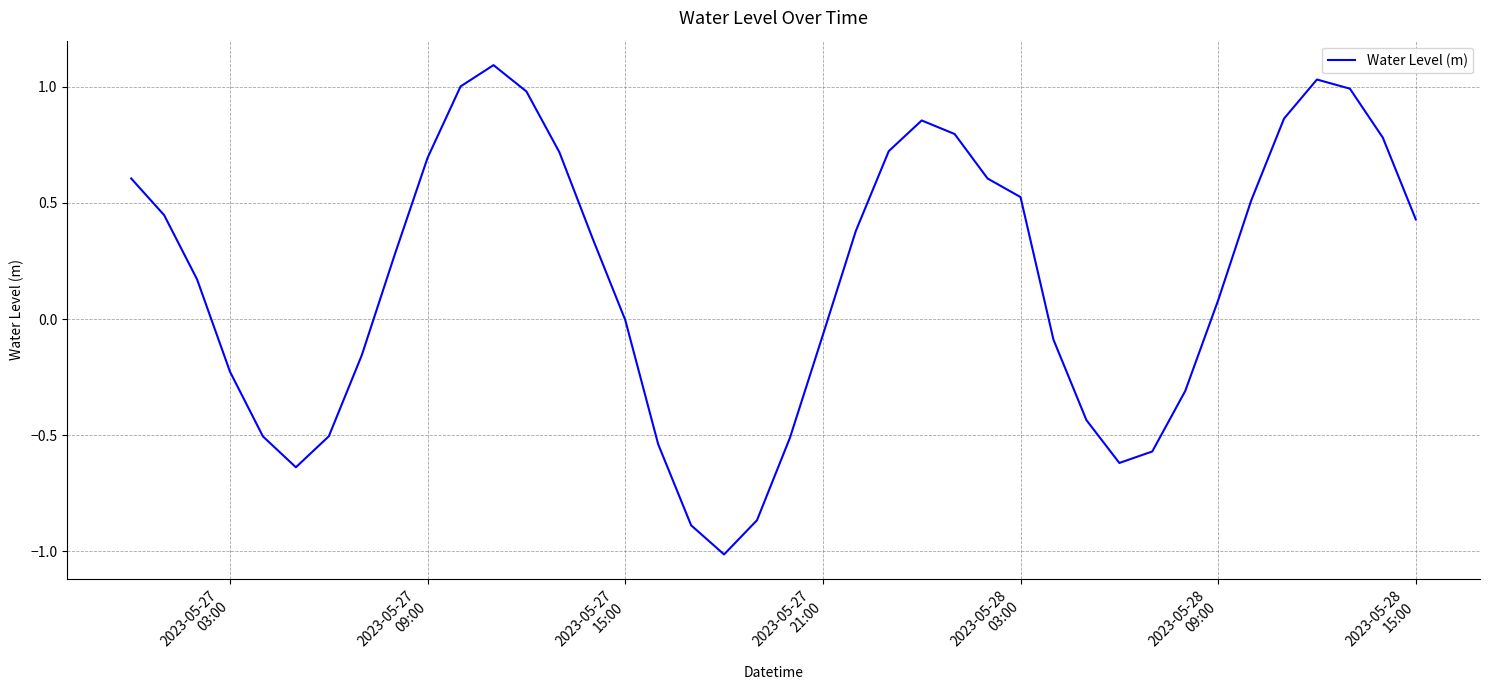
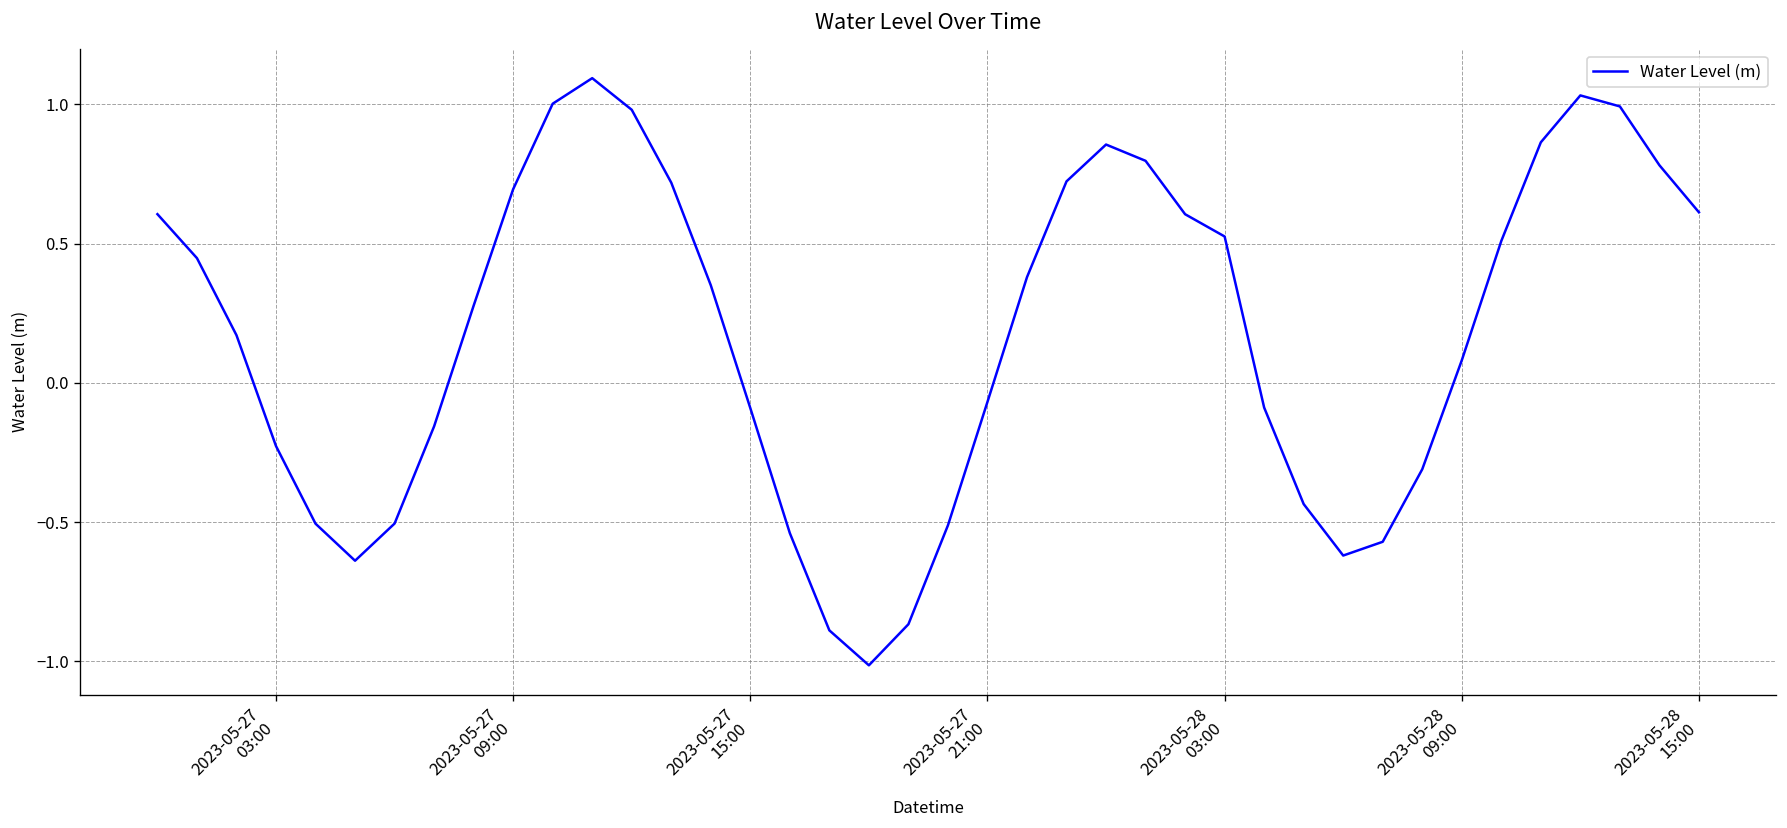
2023-05-27 15:00: 0.00 -> -0.09
2023-05-28 15:00: 0.43 -> 0.61
